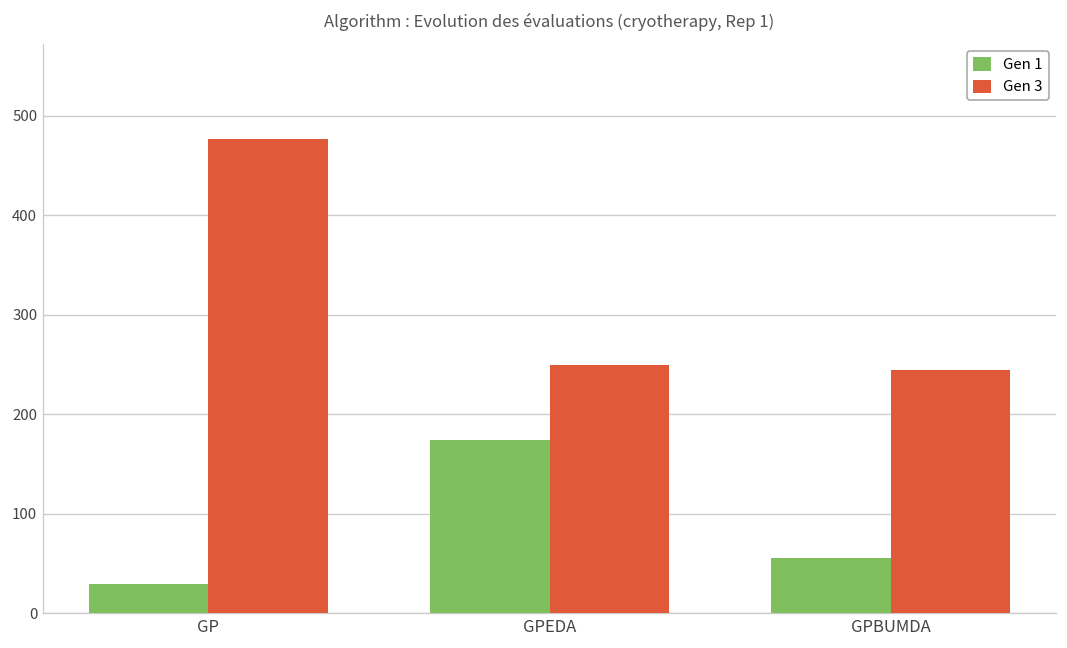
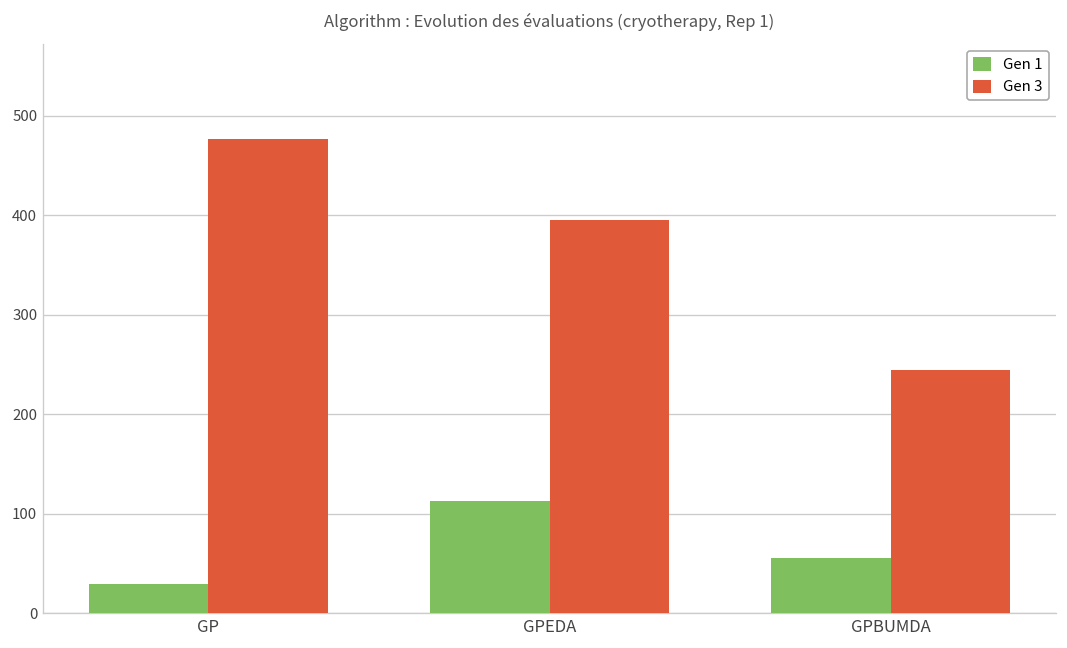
Gen 1, GPEDA: 170 -> 110
Gen 3, GPEDA: 250 -> 400
